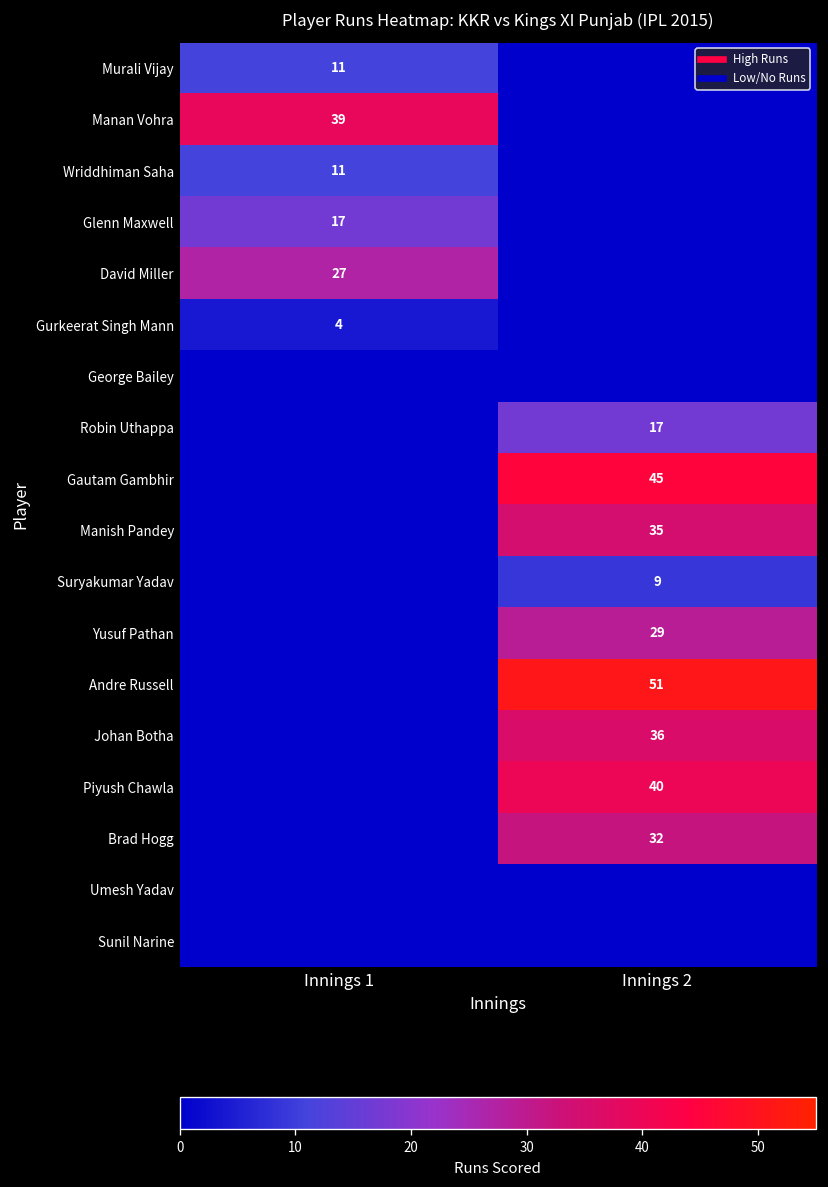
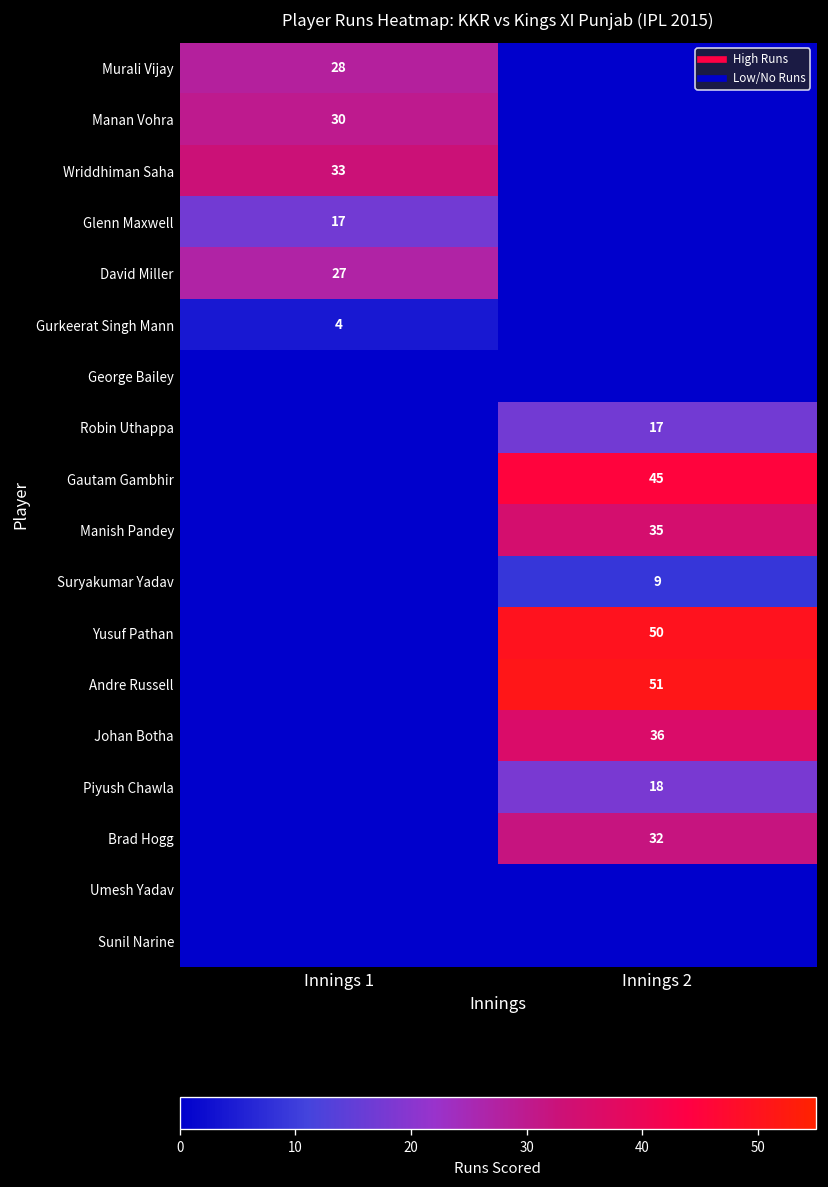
Murali Vijay, Innings 1: 11 -> 28
Manan Vohra, Innings 1: 39 -> 30
Wriddhiman Saha, Innings 1: 11 -> 33
Yusuf Pathan, Innings 2: 29 -> 50
Piyush Chawla, Innings 2: 40 -> 18
